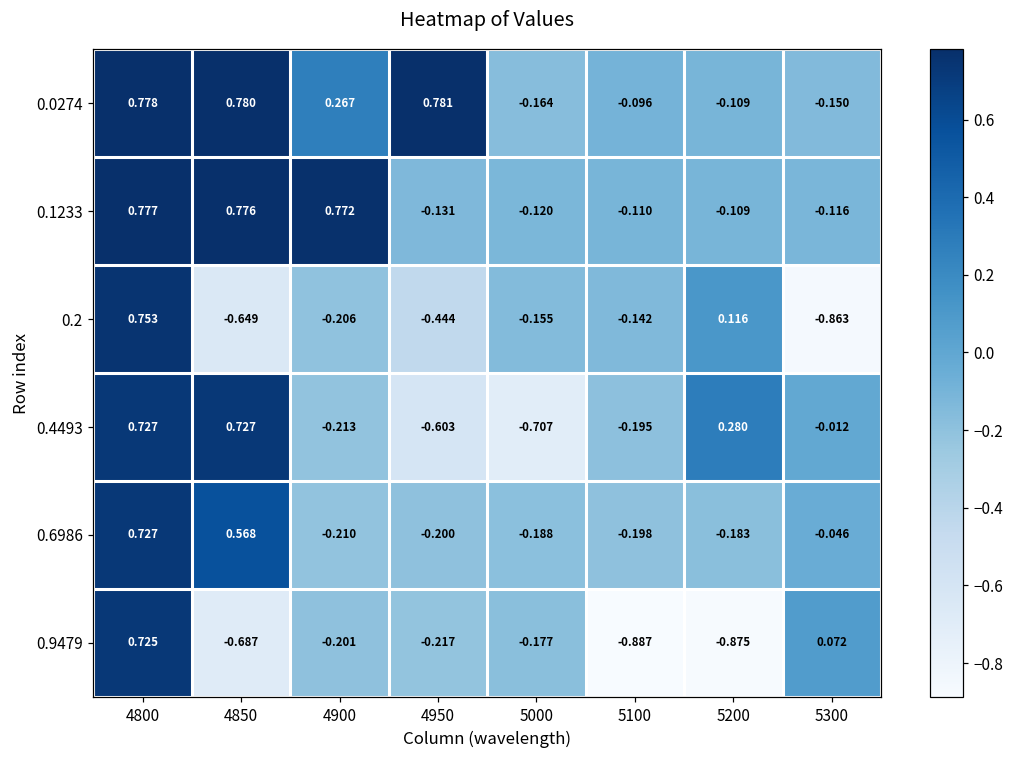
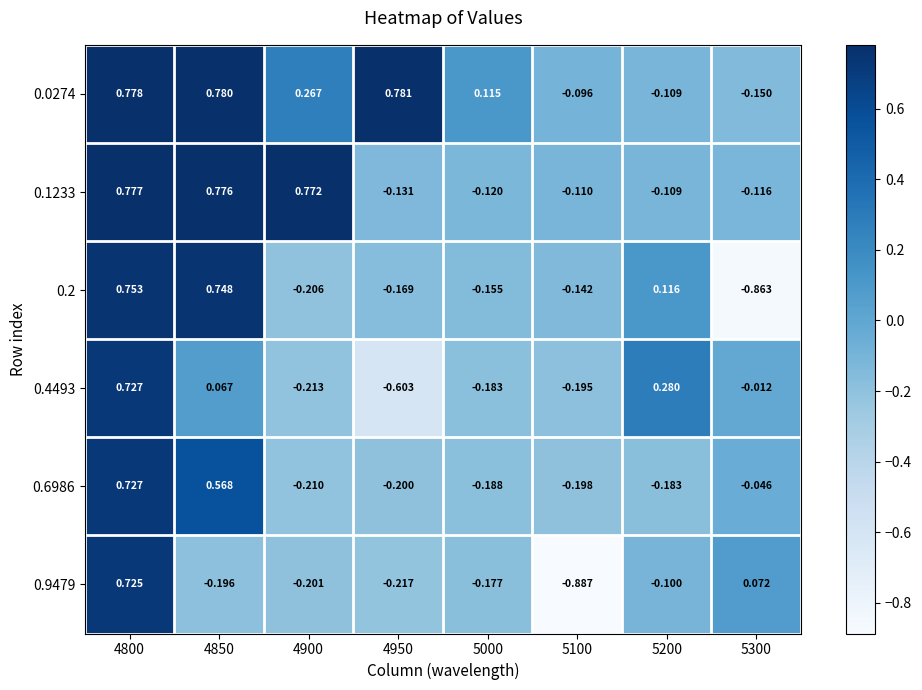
0.0274, 5000: -0.164 -> 0.115
0.2, 4850: -0.649 -> 0.748
0.2, 4950: -0.444 -> -0.169
0.4493, 4850: 0.727 -> 0.067
0.4493, 5000: -0.707 -> -0.183
0.9479, 4850: -0.687 -> -0.196
0.9479, 5200: -0.875 -> -0.100
